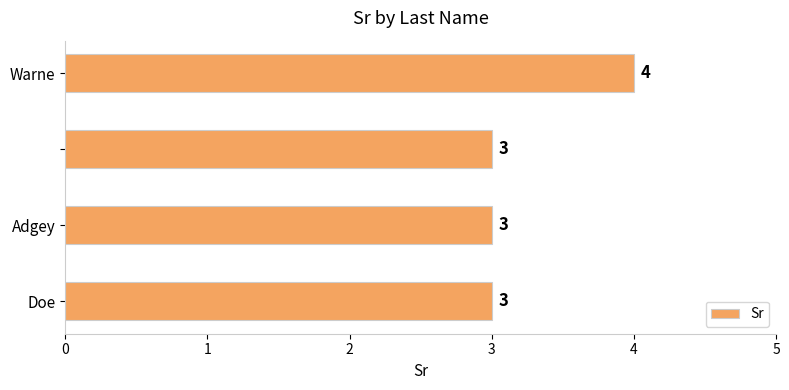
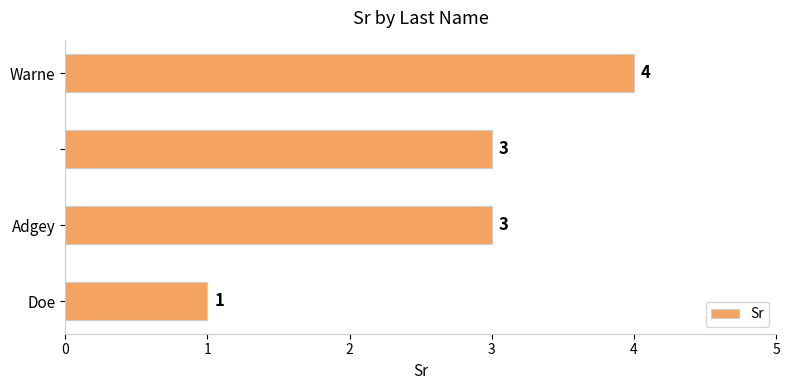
Doe: 3 -> 1
